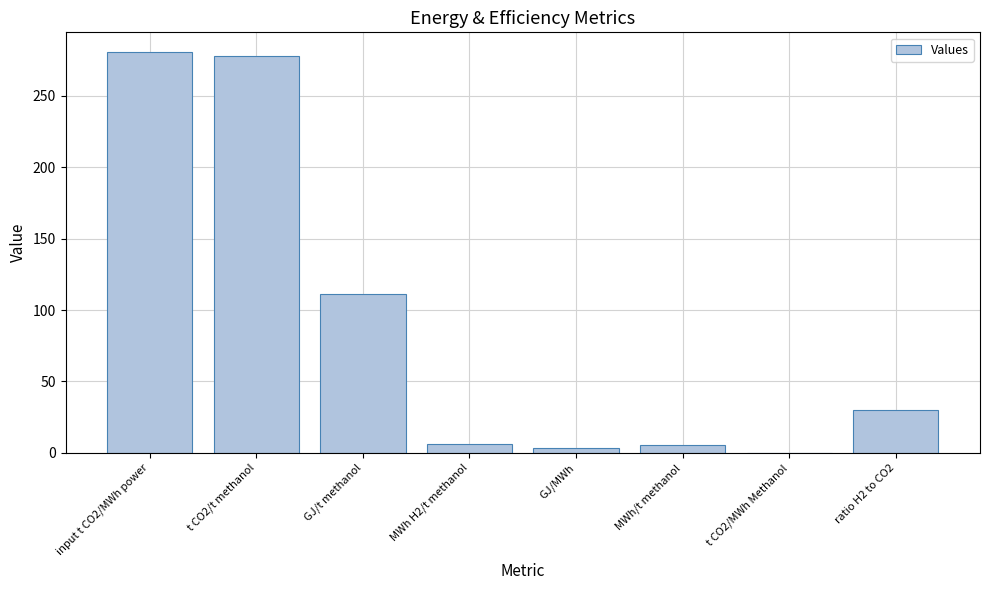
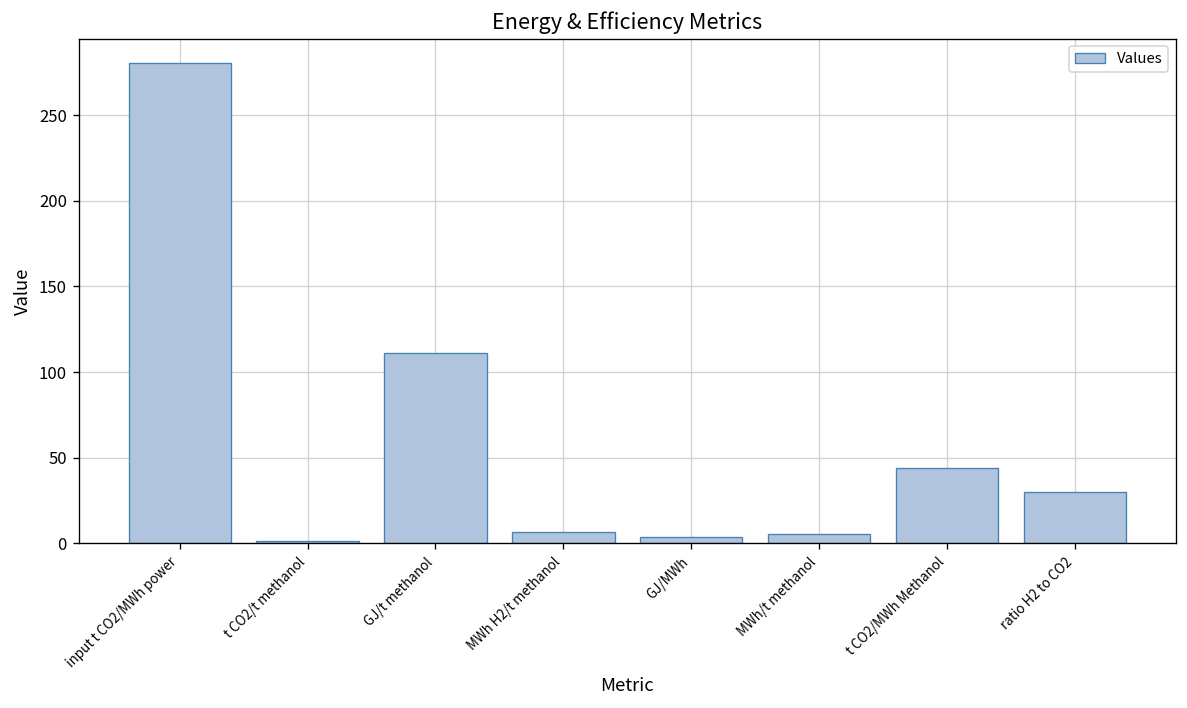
t CO2/t methanol: 278 -> 1
t CO2/MWh Methanol: 0 -> 44
